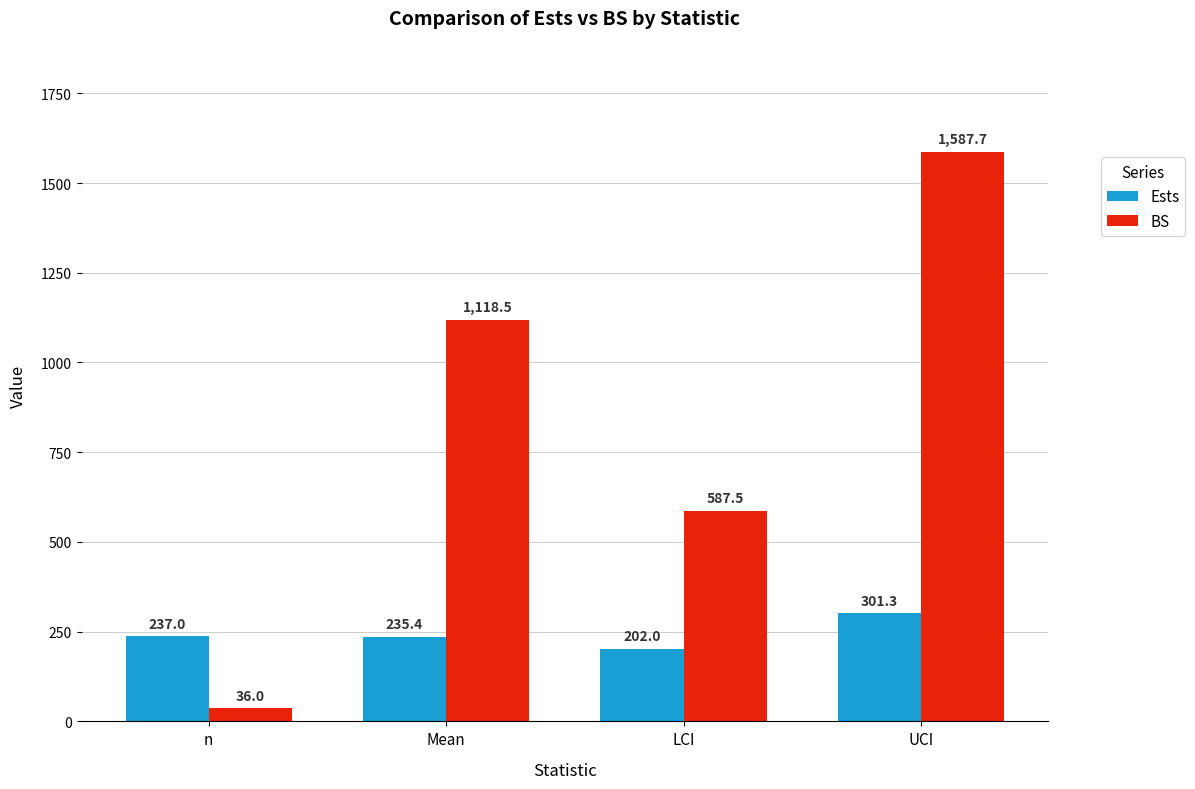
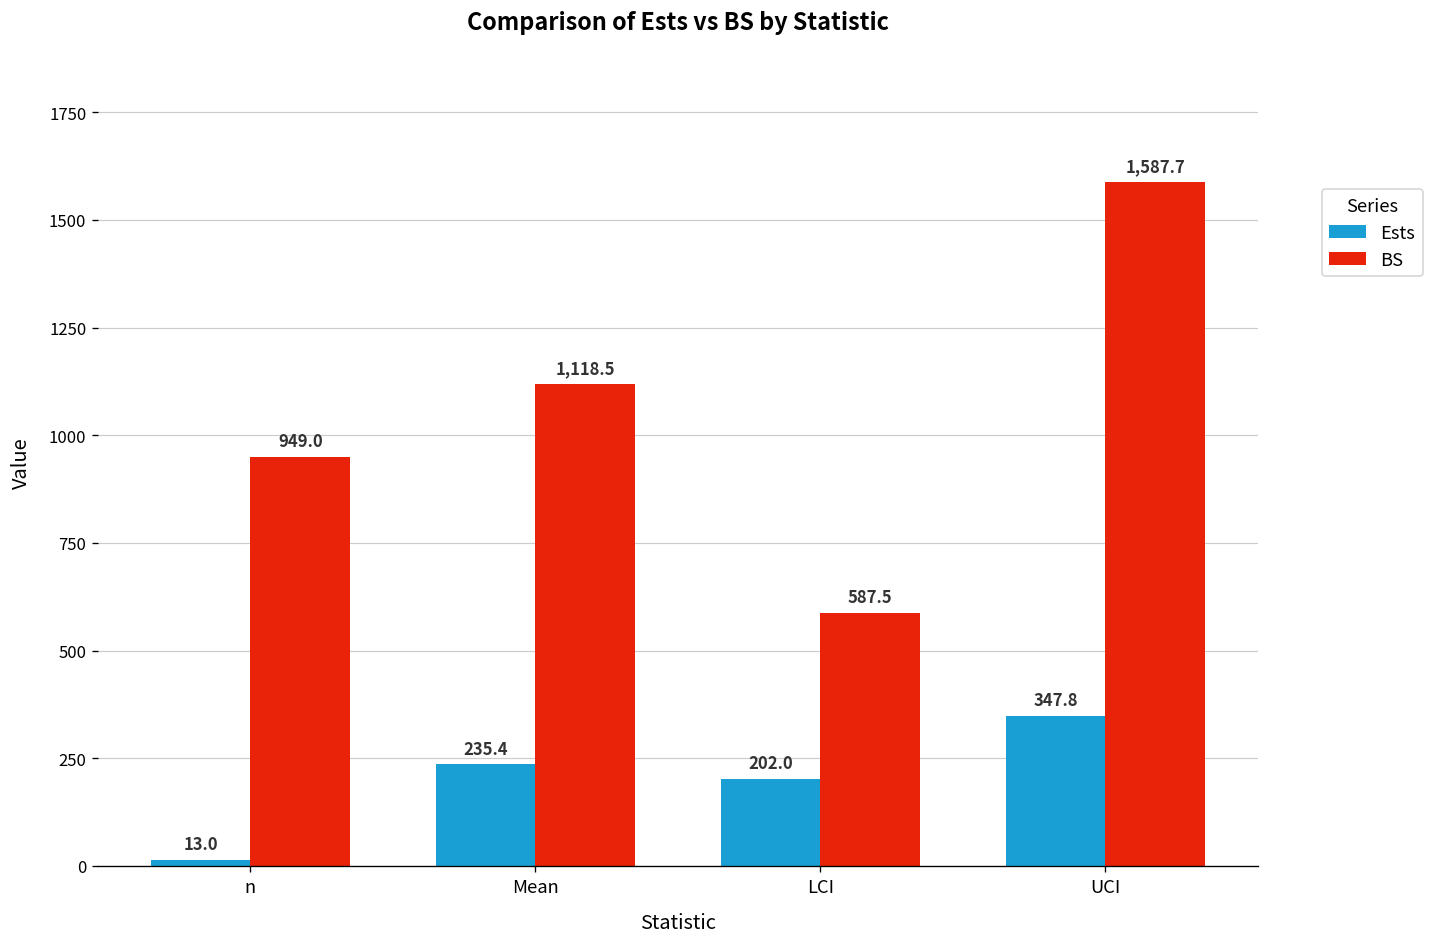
Ests, n: 237.0 -> 13.0
BS, n: 36.0 -> 949.0
Ests, UCI: 301.3 -> 347.8
